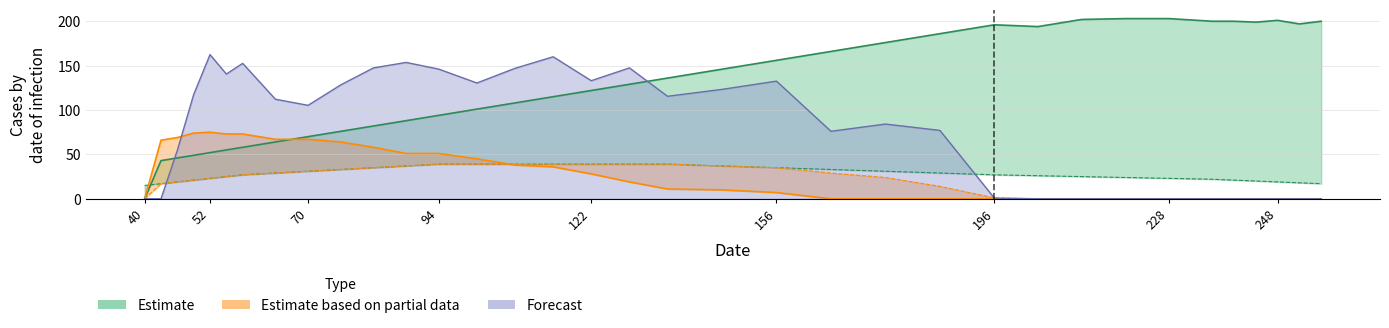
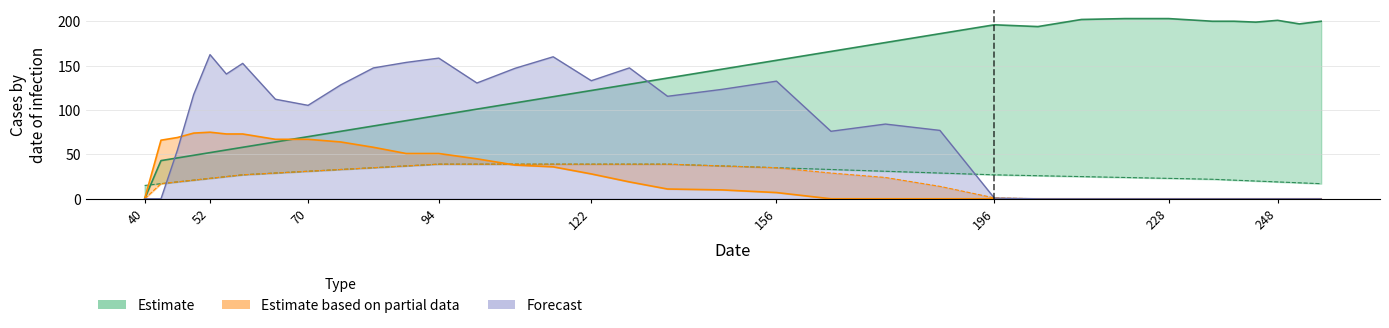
Forecast, 94: 150 -> 160
